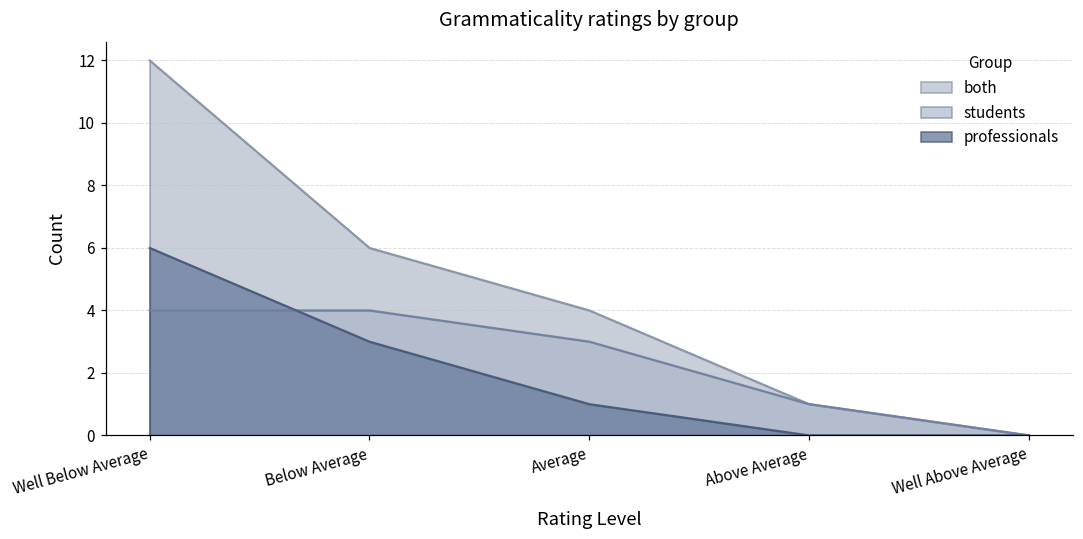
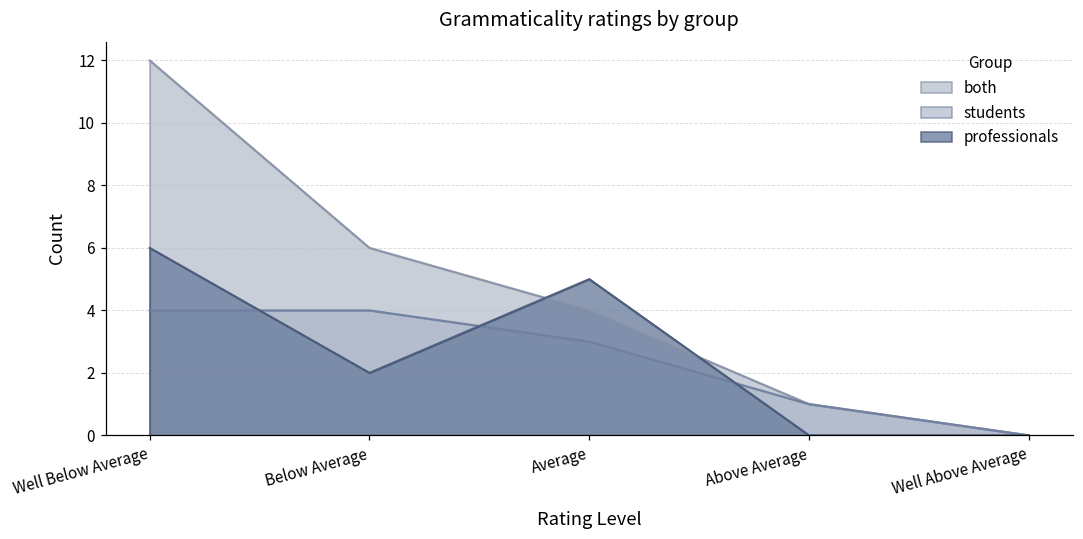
professionals, Below Average: 3 -> 2
professionals, Average: 1 -> 5
